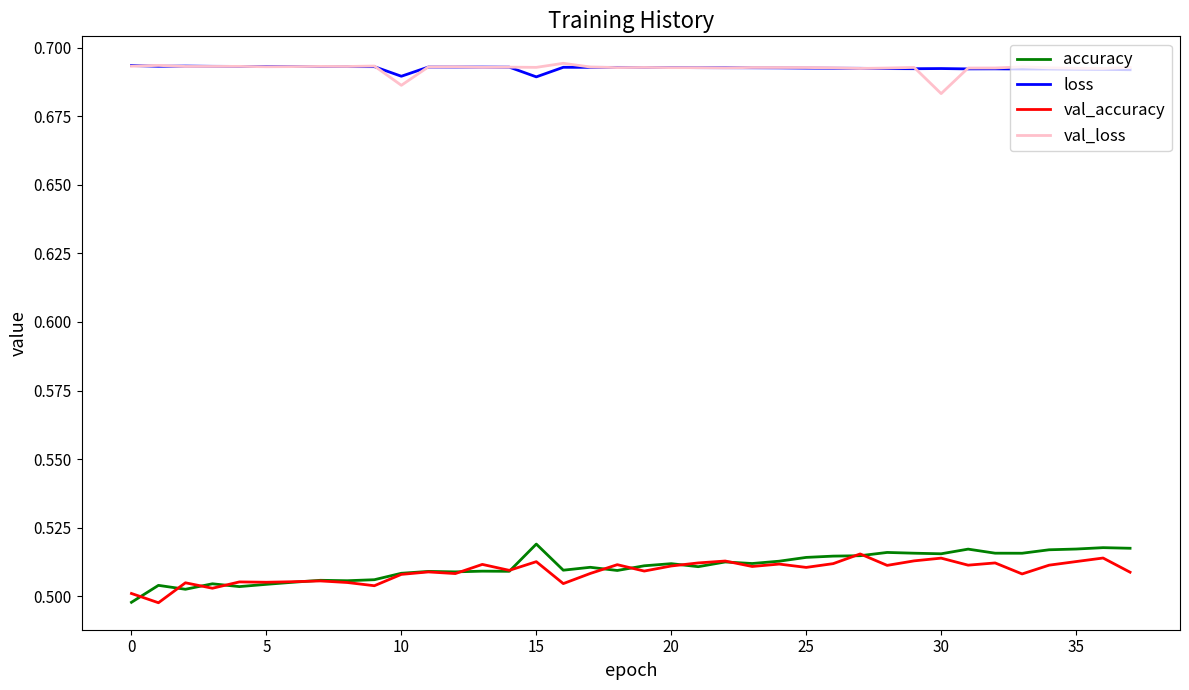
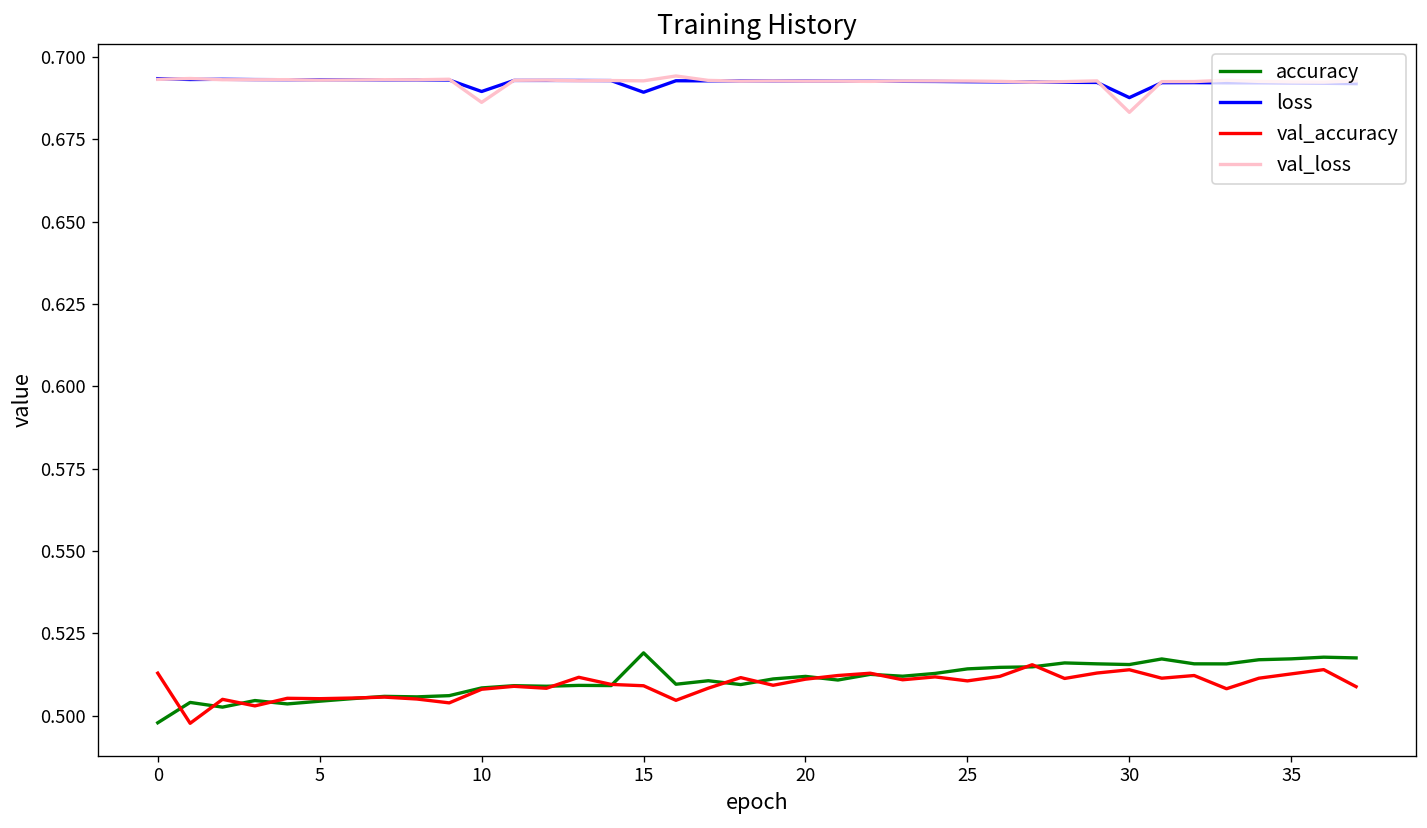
val_accuracy, 0: 0.501 -> 0.513
val_accuracy, 15: 0.513 -> 0.509
loss, 30: 0.692 -> 0.688
